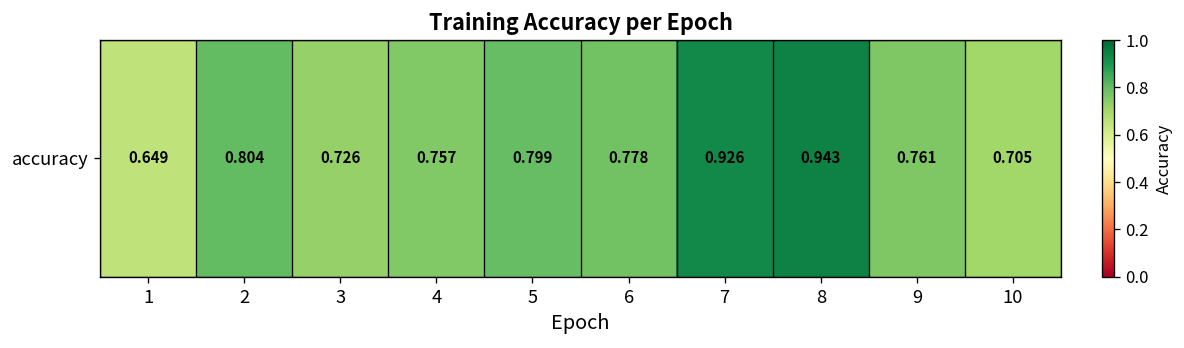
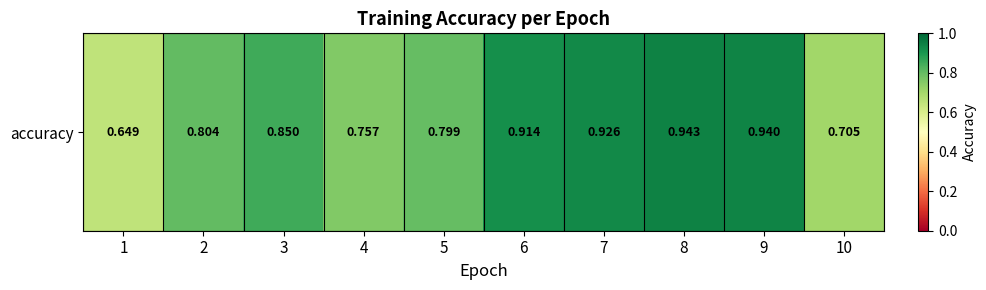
accuracy, 3: 0.726 -> 0.850
accuracy, 6: 0.778 -> 0.914
accuracy, 9: 0.761 -> 0.940
